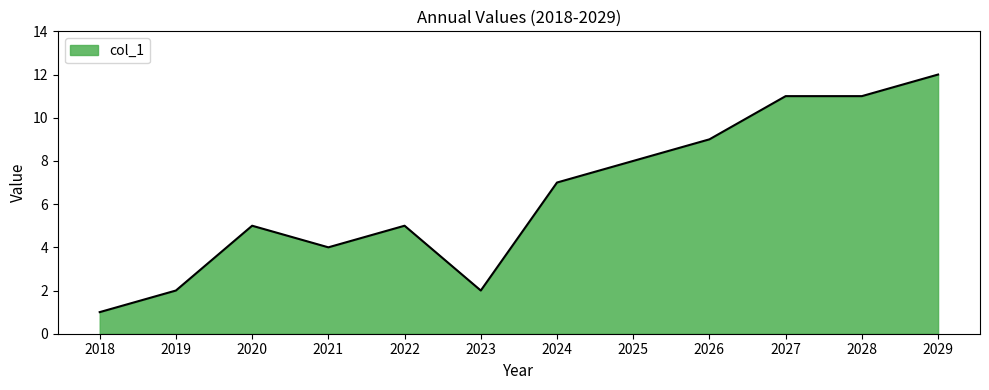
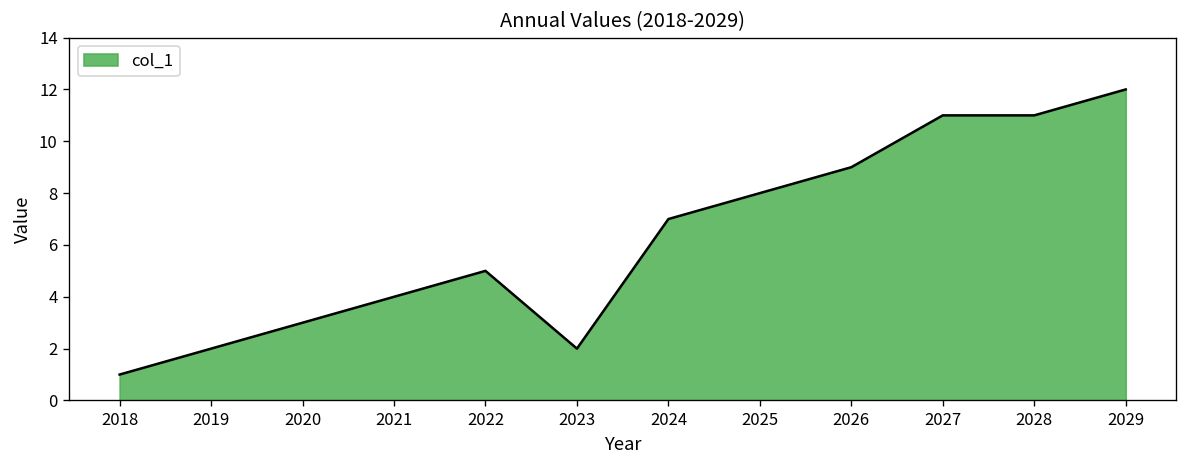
2020: 5 -> 3
